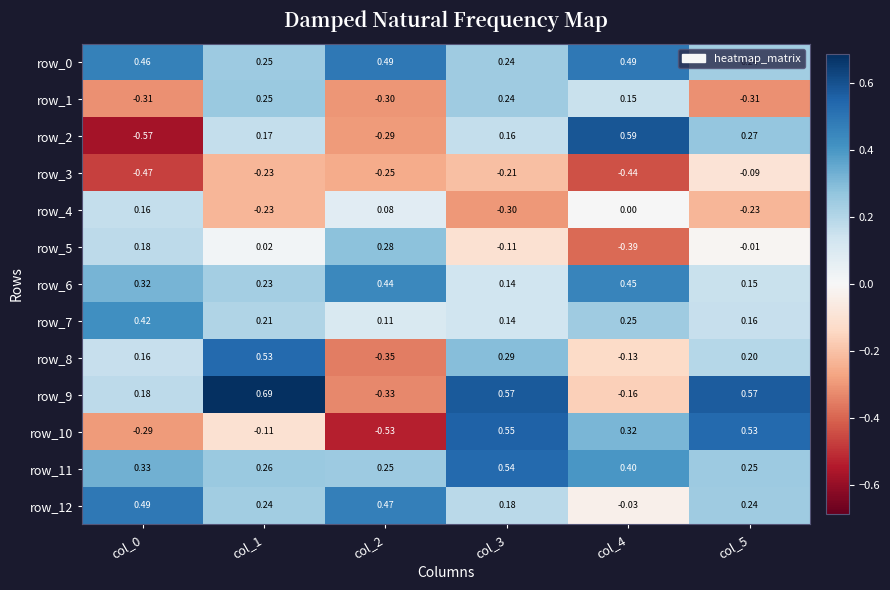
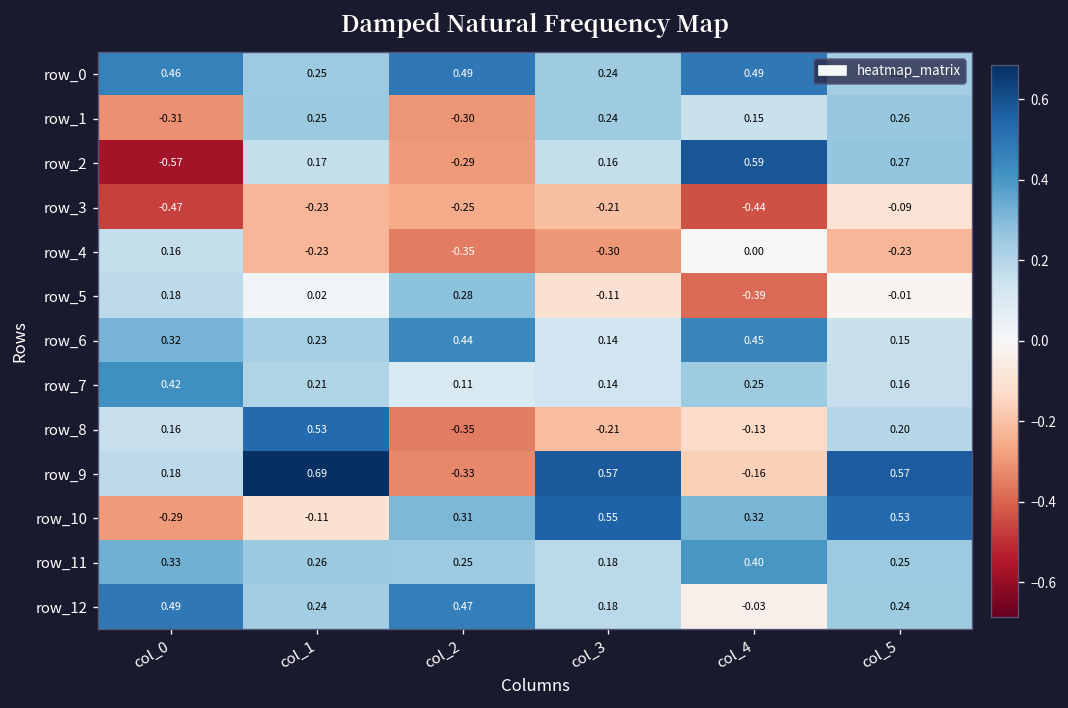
row_1, col_5: -0.31 -> 0.26
row_4, col_2: 0.08 -> -0.35
row_8, col_3: 0.29 -> -0.21
row_10, col_2: -0.53 -> 0.31
row_11, col_3: 0.54 -> 0.18
